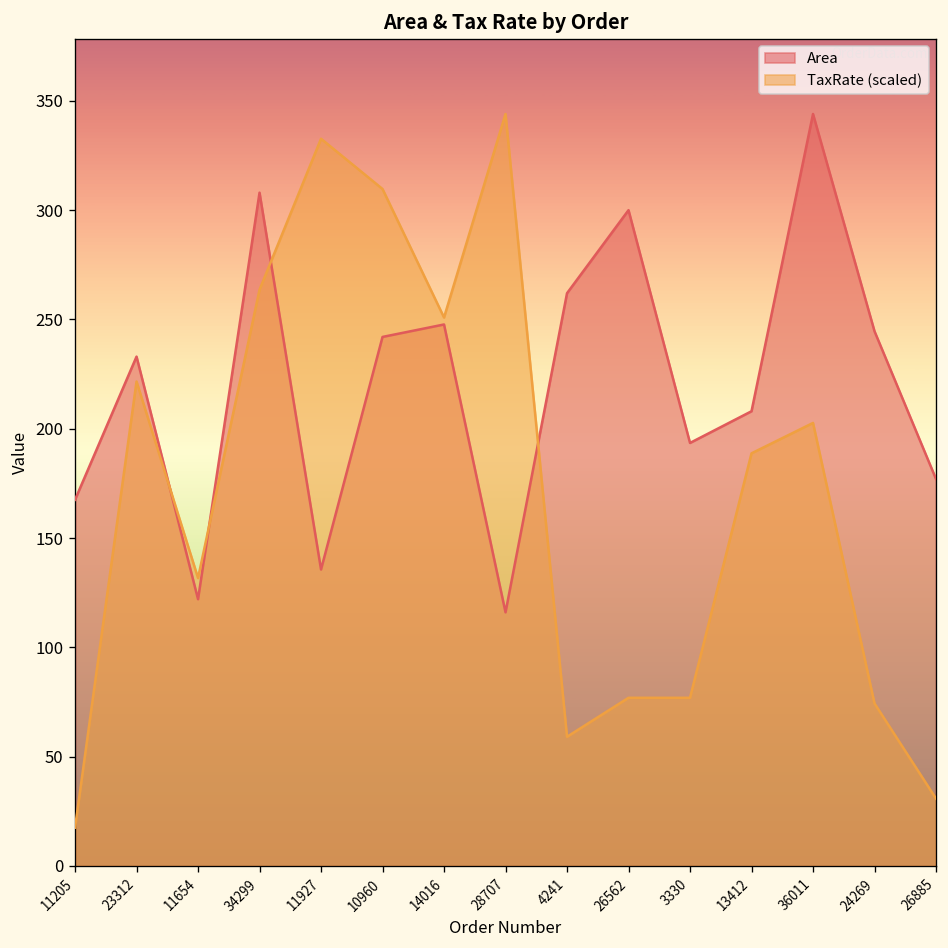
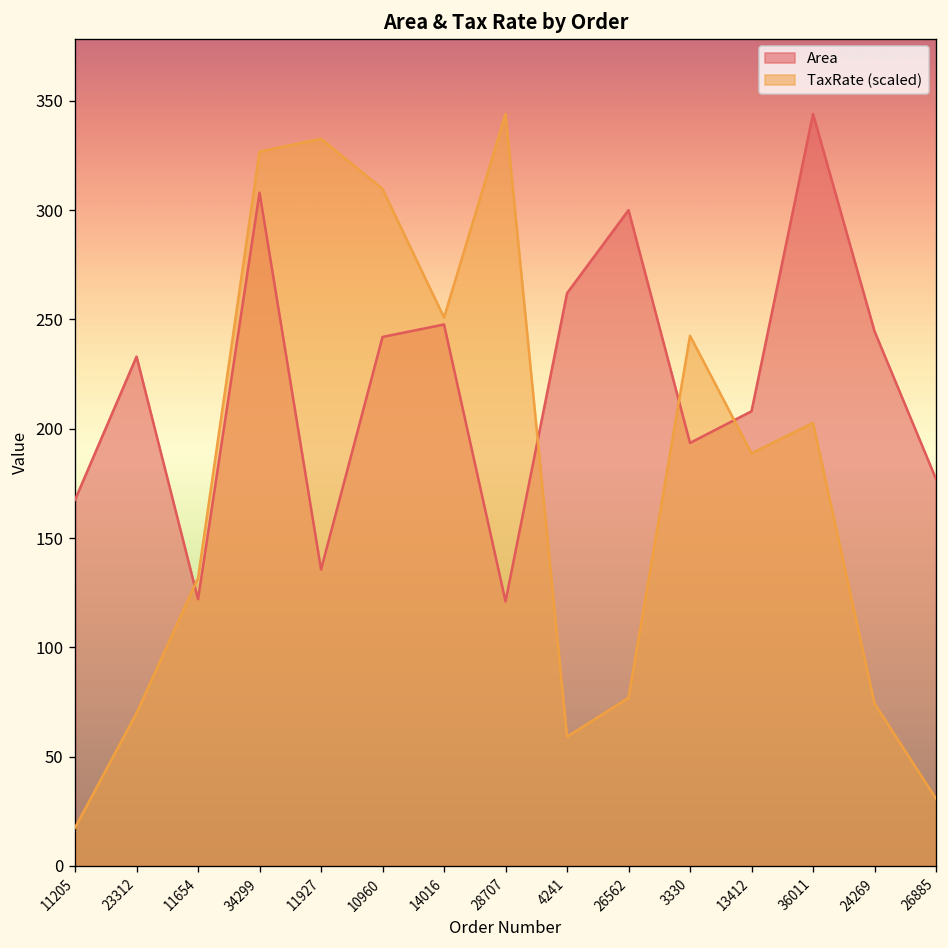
TaxRate (scaled), 23312: 222 -> 70
TaxRate (scaled), 34299: 264 -> 327
Area, 28707: 116 -> 121
TaxRate (scaled), 3330: 77 -> 243
